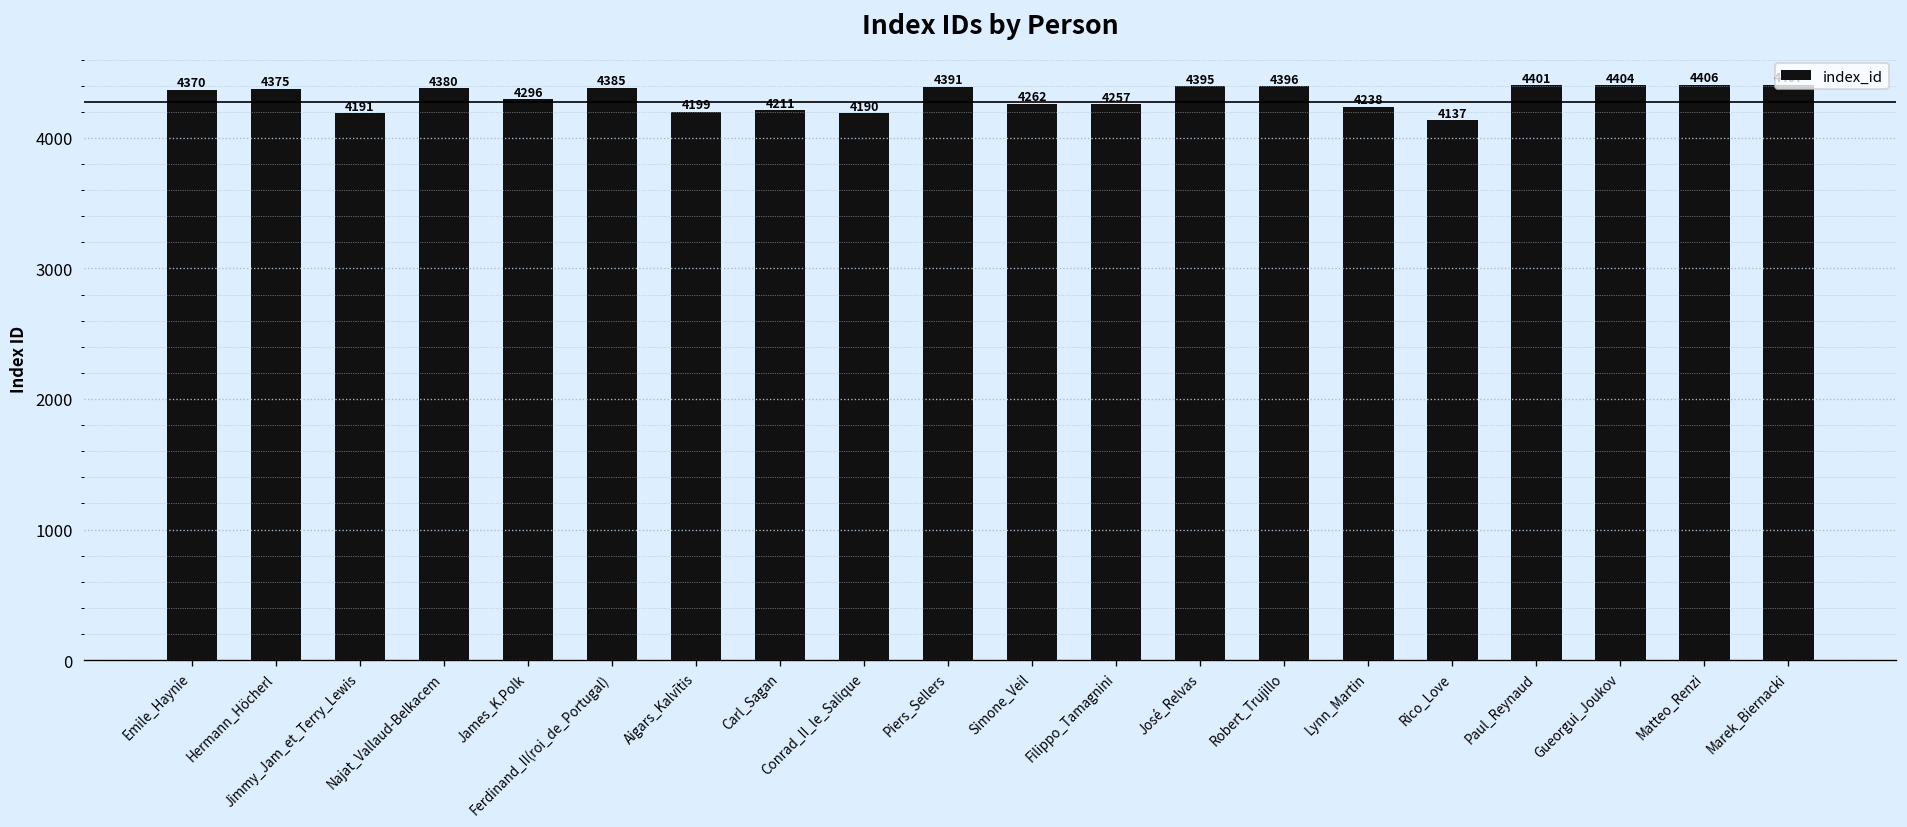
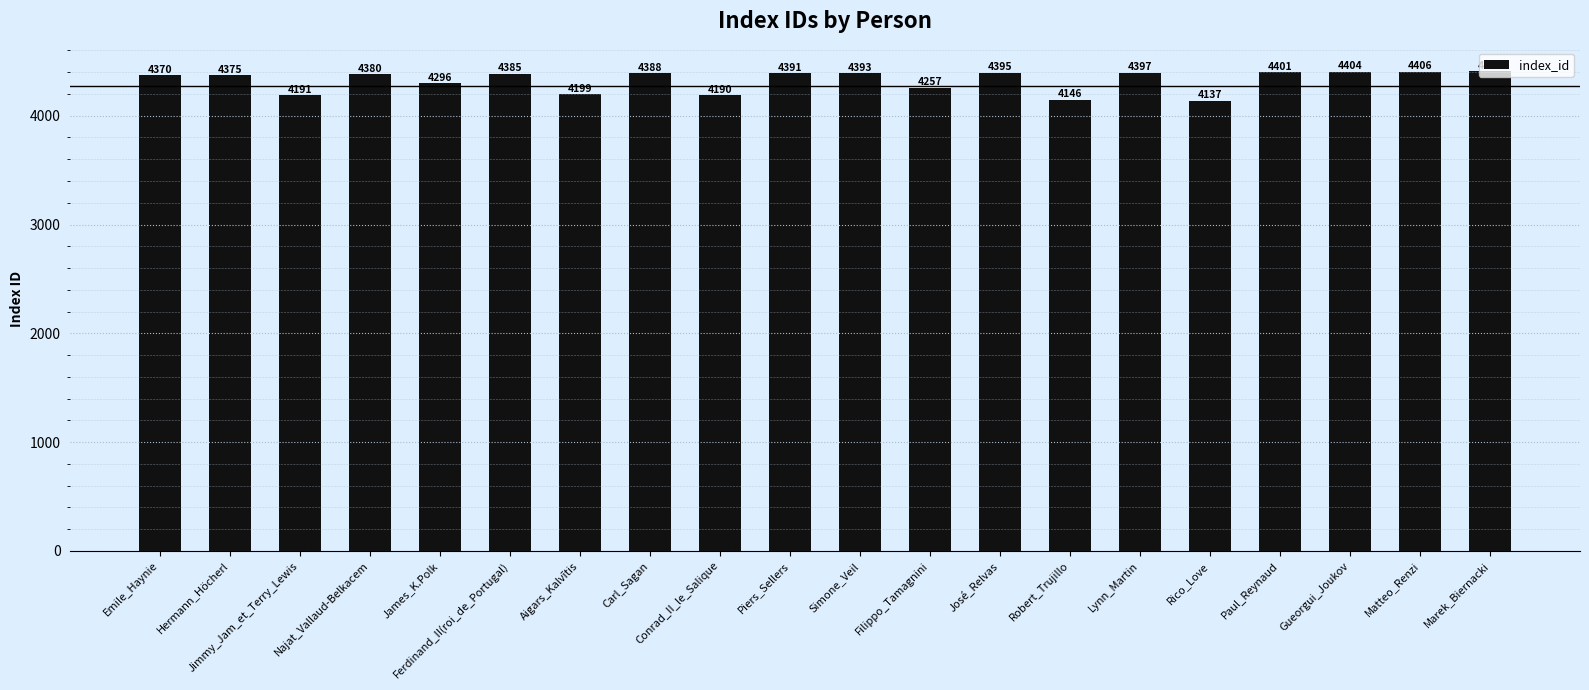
Carl_Sagan: 4211 -> 4388
Simone_Veil: 4262 -> 4393
Robert_Trujillo: 4396 -> 4146
Lynn_Martin: 4238 -> 4397
